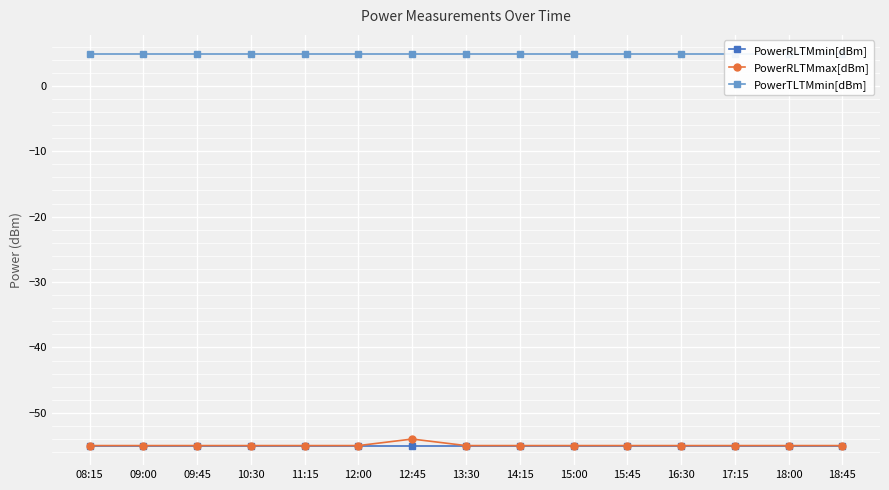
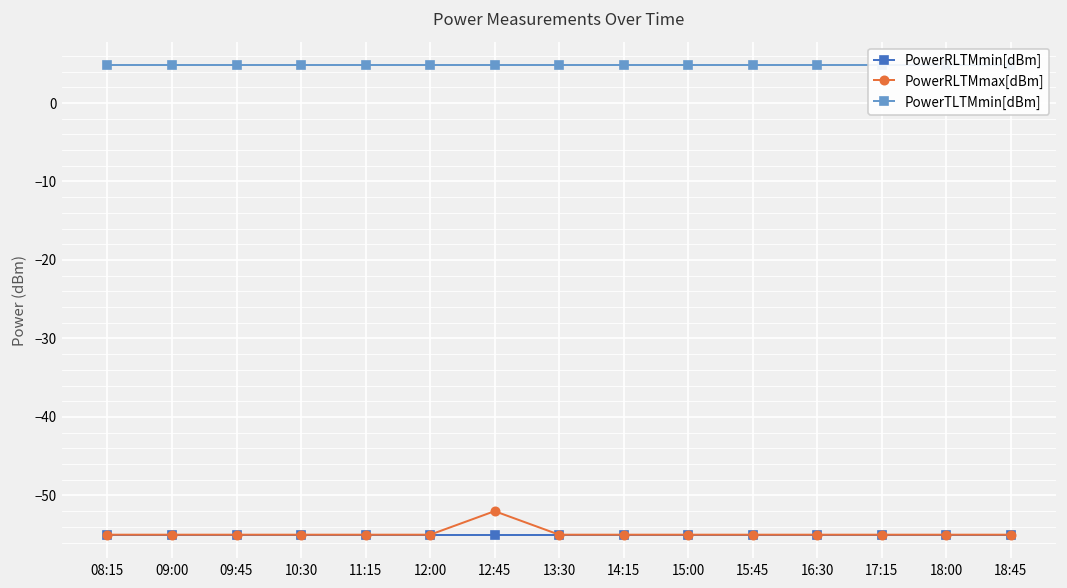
PowerRLTMmax[dBm], 12:45: -54 -> -52
